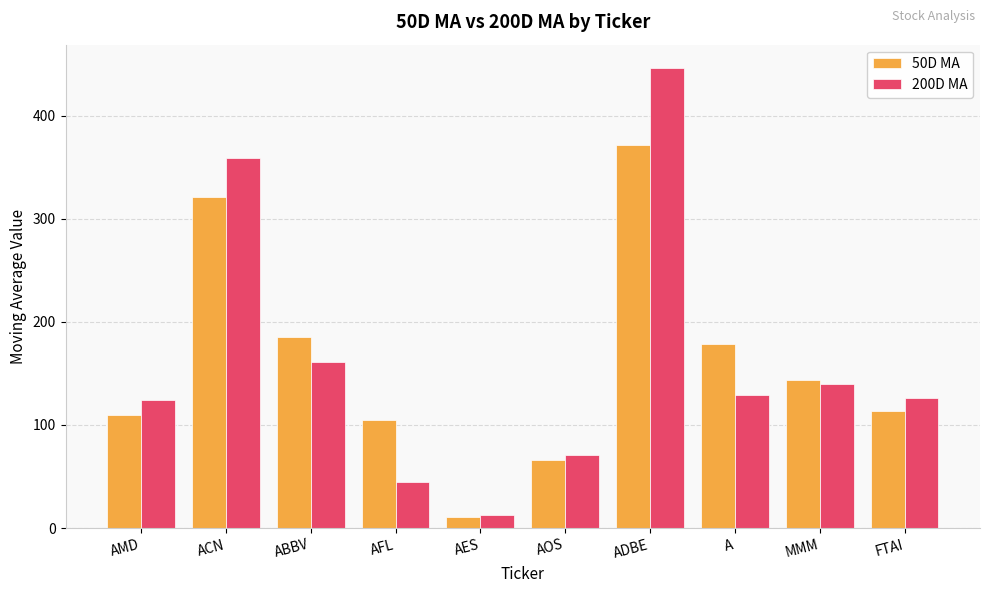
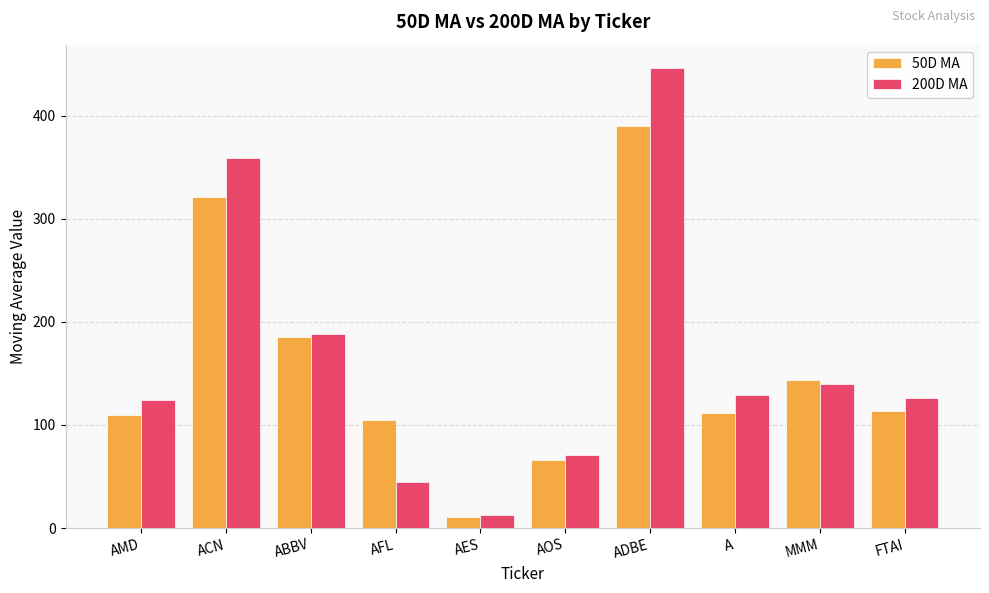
200D MA, ABBV: 161 -> 189
50D MA, ADBE: 372 -> 390
50D MA, A: 179 -> 111
